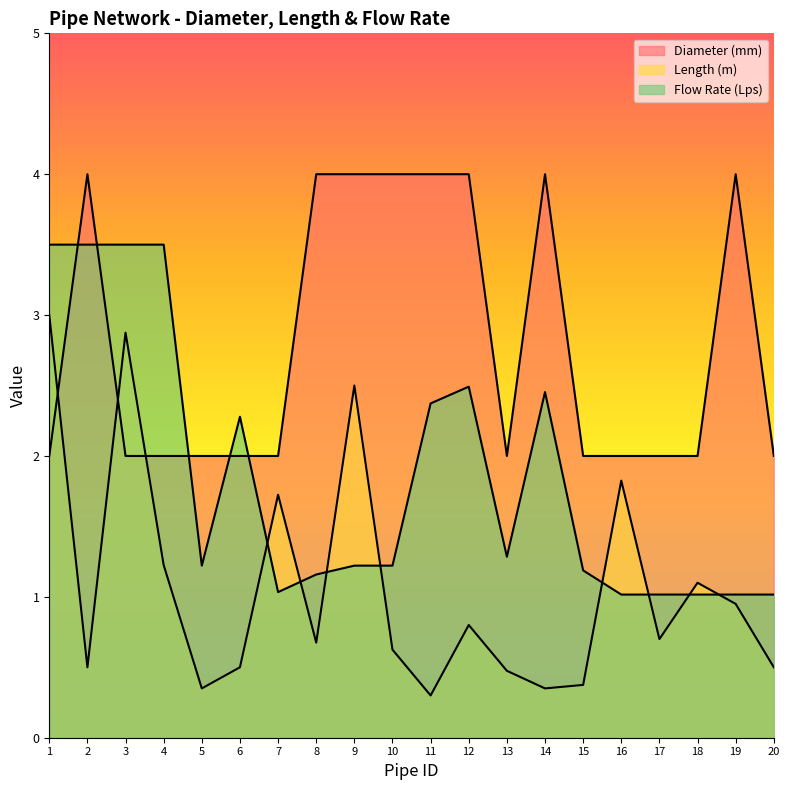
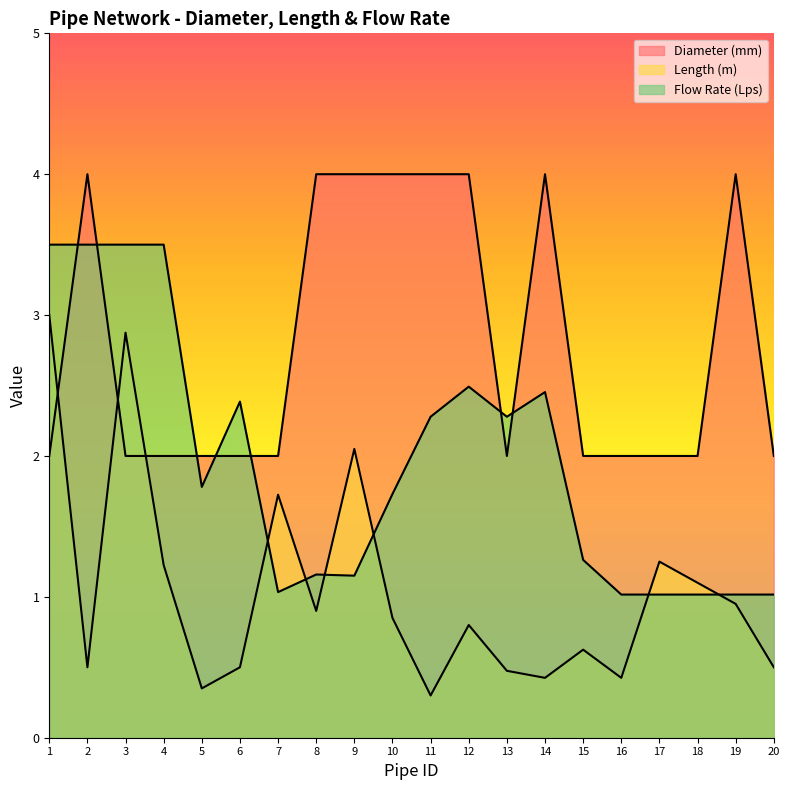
Flow Rate (Lps), 5: 1.22 -> 1.78
Flow Rate (Lps), 6: 2.28 -> 2.39
Length (m), 8: 0.68 -> 0.90
Length (m), 9: 2.50 -> 2.05
Flow Rate (Lps), 9: 1.22 -> 1.15
Length (m), 10: 0.63 -> 0.85
Flow Rate (Lps), 10: 1.22 -> 1.73
Flow Rate (Lps), 11: 2.37 -> 2.28
Flow Rate (Lps), 13: 1.28 -> 2.28
Length (m), 14: 0.35 -> 0.43
Length (m), 15: 0.38 -> 0.63
Flow Rate (Lps), 15: 1.19 -> 1.26
Length (m), 16: 1.83 -> 0.43
Length (m), 17: 0.70 -> 1.25
